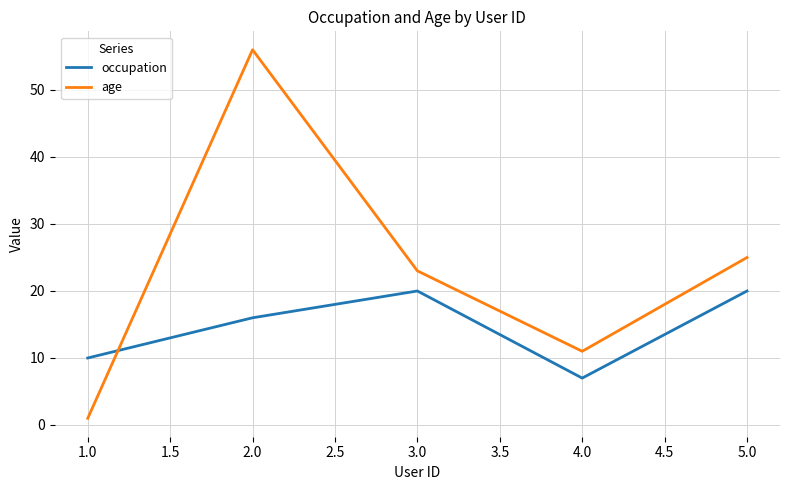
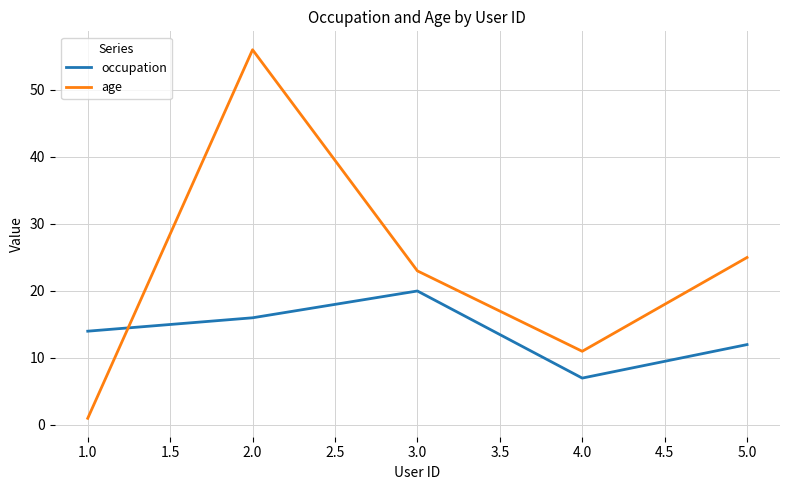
occupation, 1.0: 10 -> 14
occupation, 5.0: 20 -> 12
